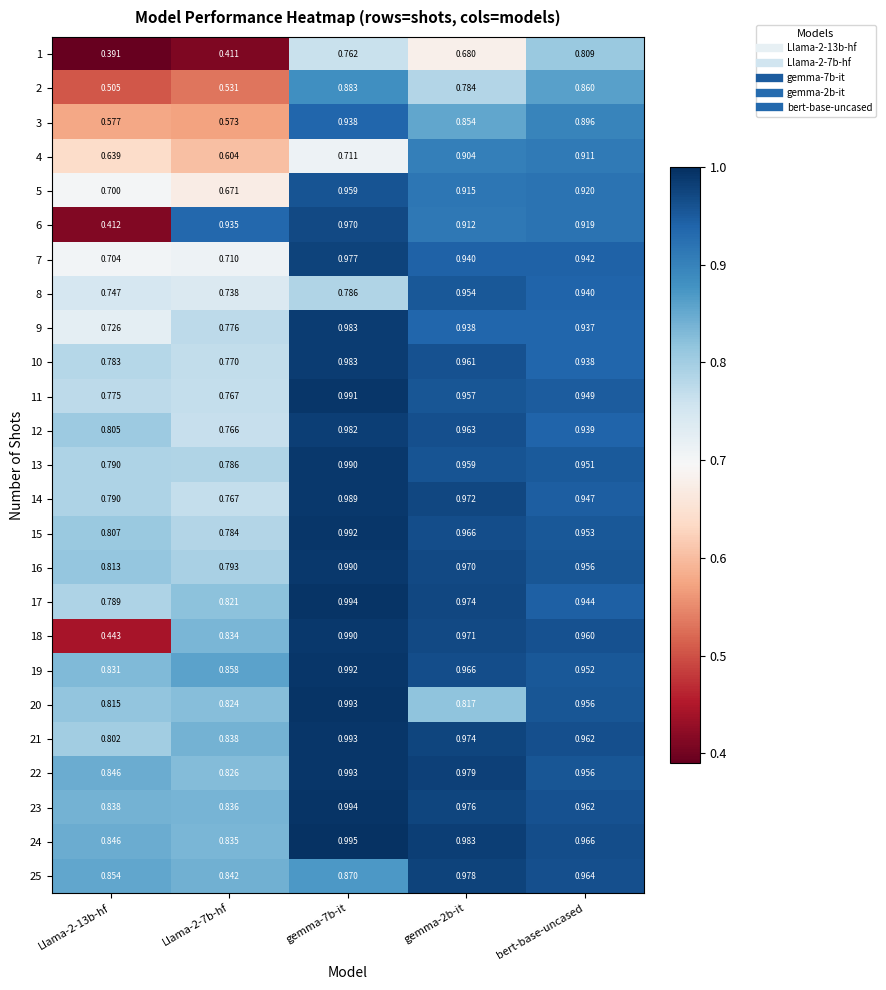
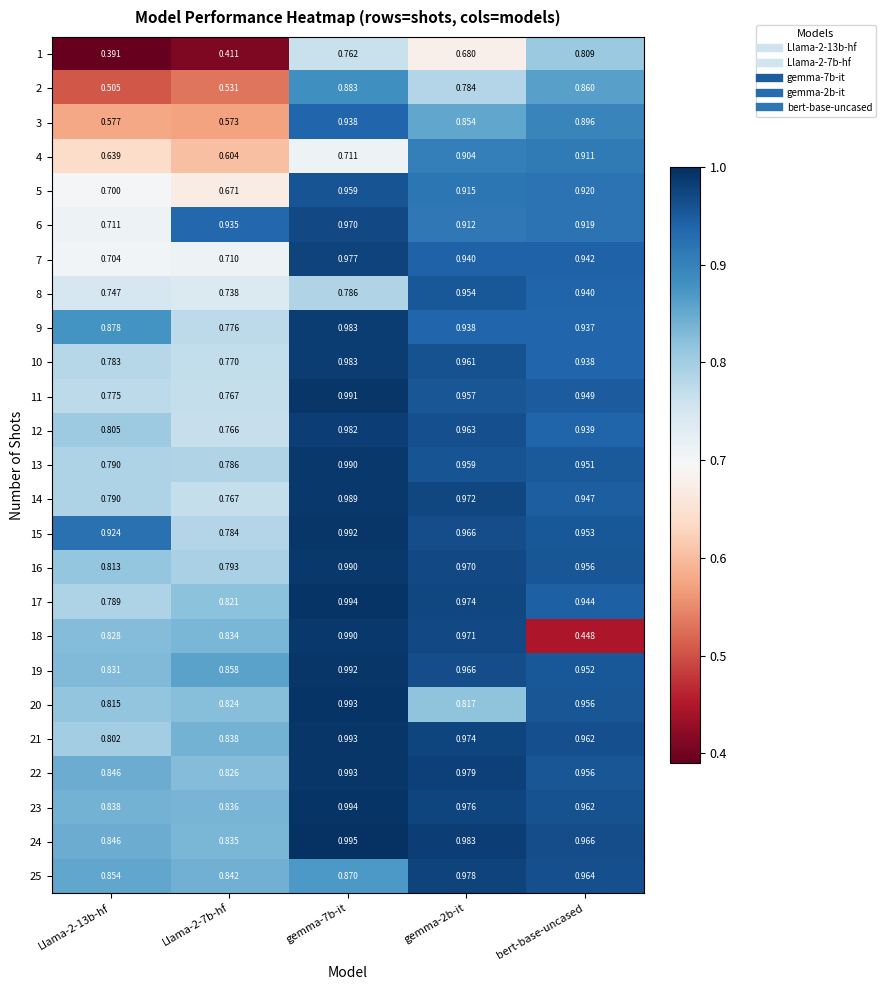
6, Llama-2-13b-hf: 0.412 -> 0.711
9, Llama-2-13b-hf: 0.726 -> 0.878
15, Llama-2-13b-hf: 0.807 -> 0.924
18, Llama-2-13b-hf: 0.443 -> 0.828
18, bert-base-uncased: 0.960 -> 0.448
